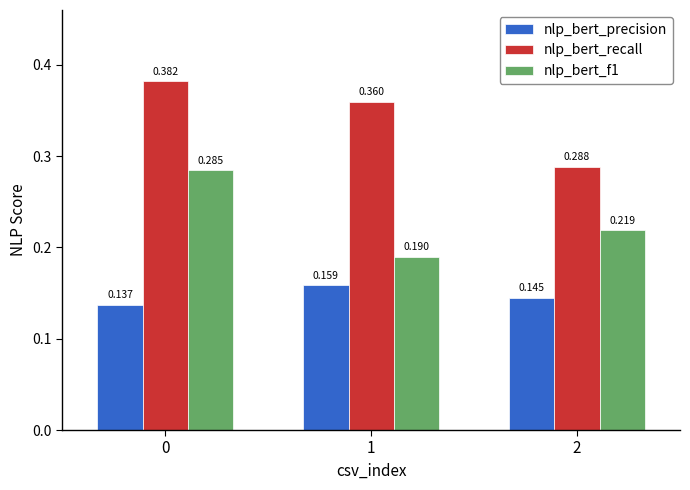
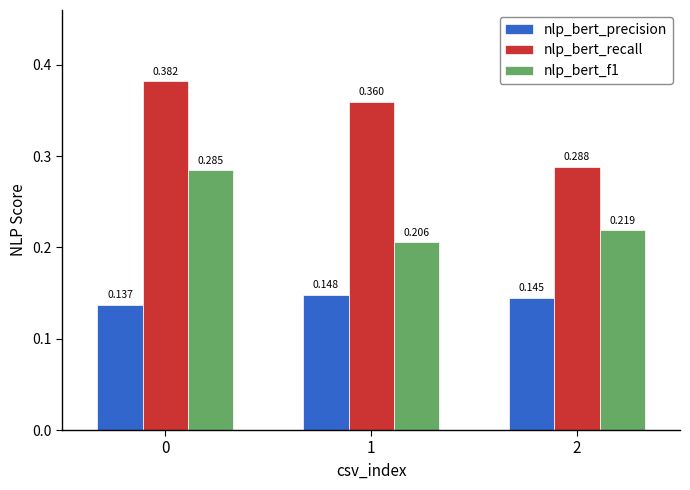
nlp_bert_precision, 1: 0.159 -> 0.148
nlp_bert_f1, 1: 0.190 -> 0.206
